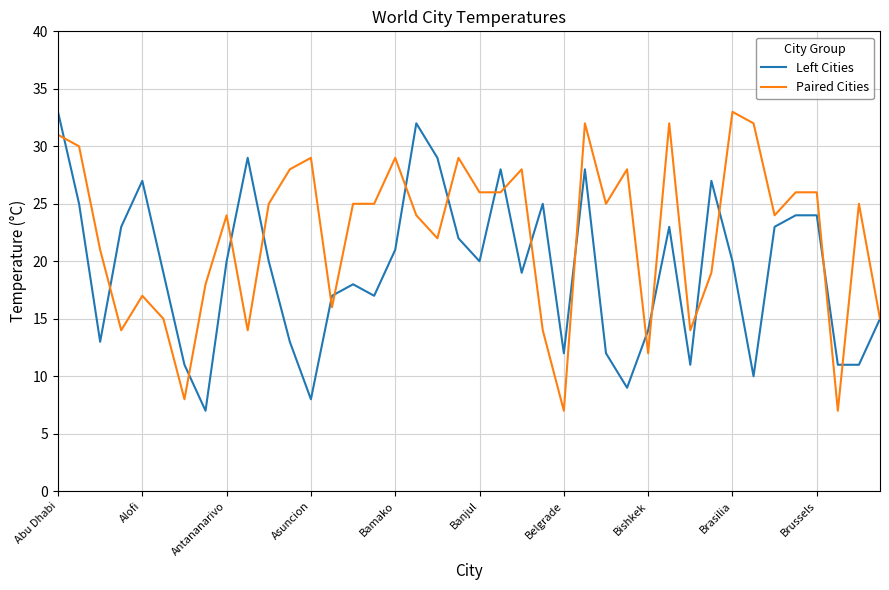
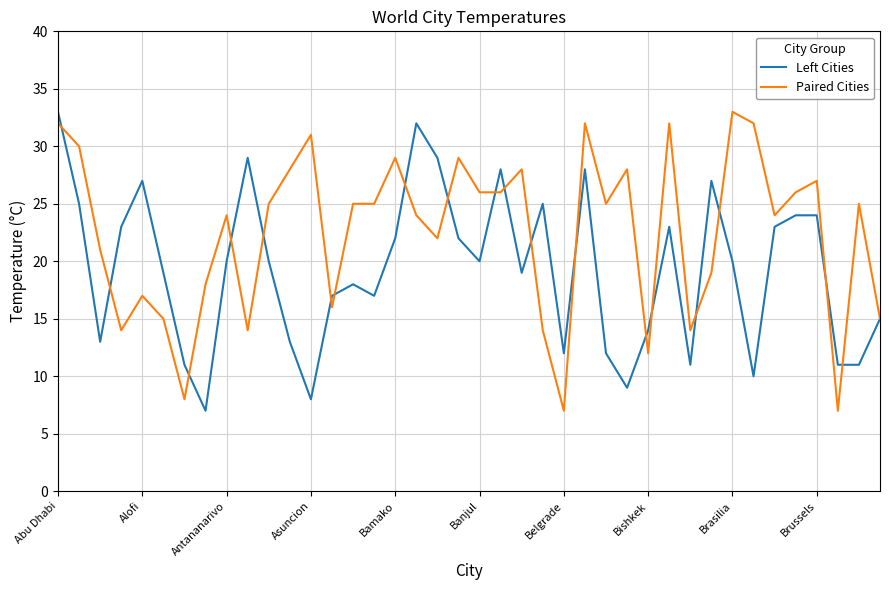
Paired Cities, Abu Dhabi: 31 -> 32
Paired Cities, Asuncion: 29 -> 31
Left Cities, Bamako: 21 -> 22
Paired Cities, Brussels: 26 -> 27
